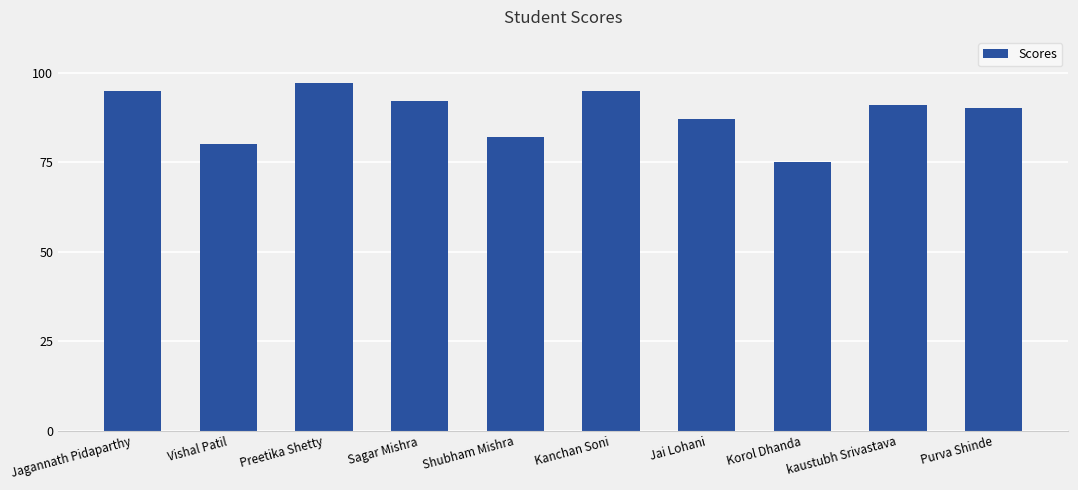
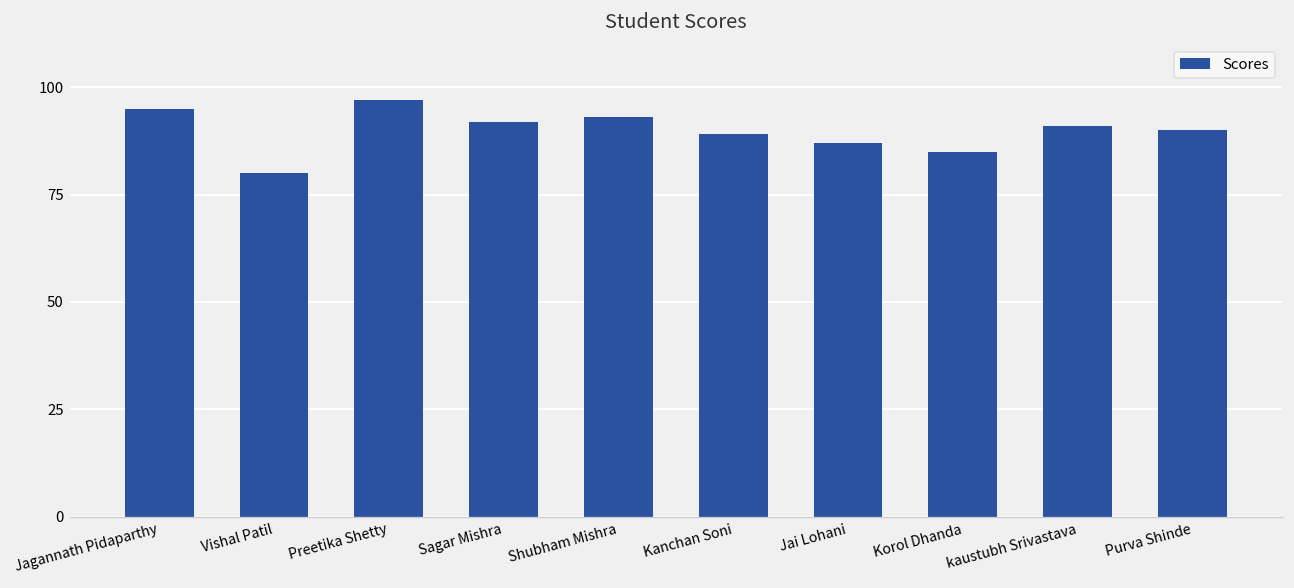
Shubham Mishra: 82 -> 93
Kanchan Soni: 95 -> 89
Korol Dhanda: 75 -> 85
